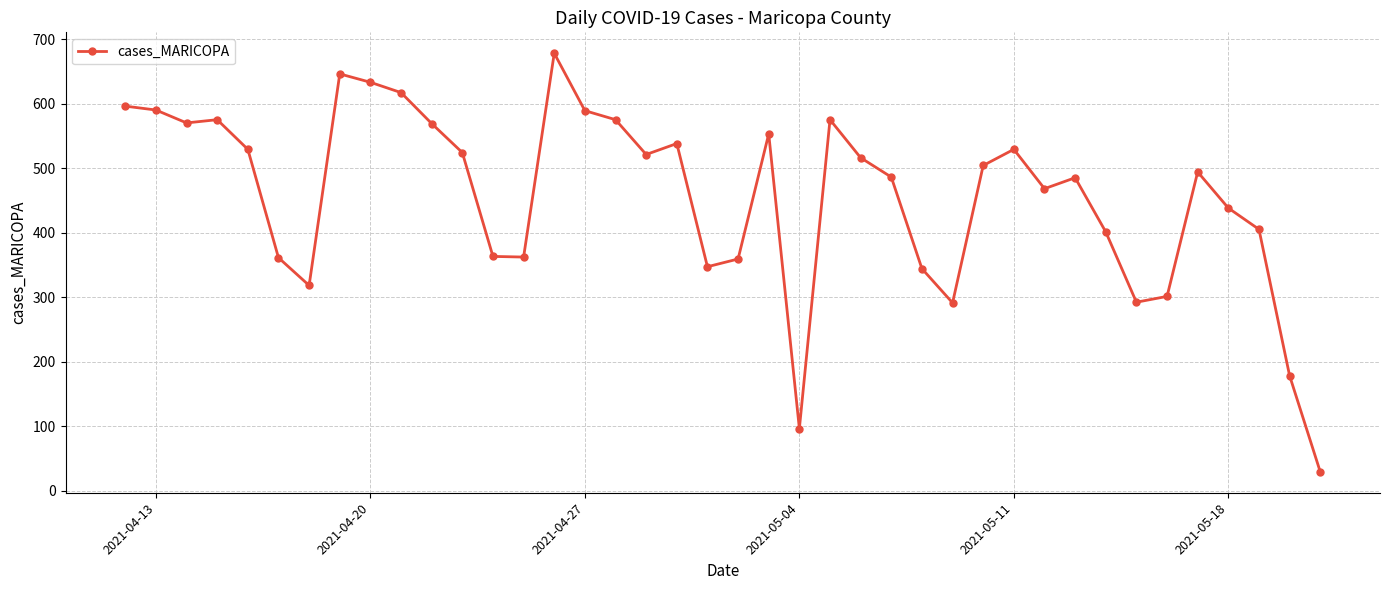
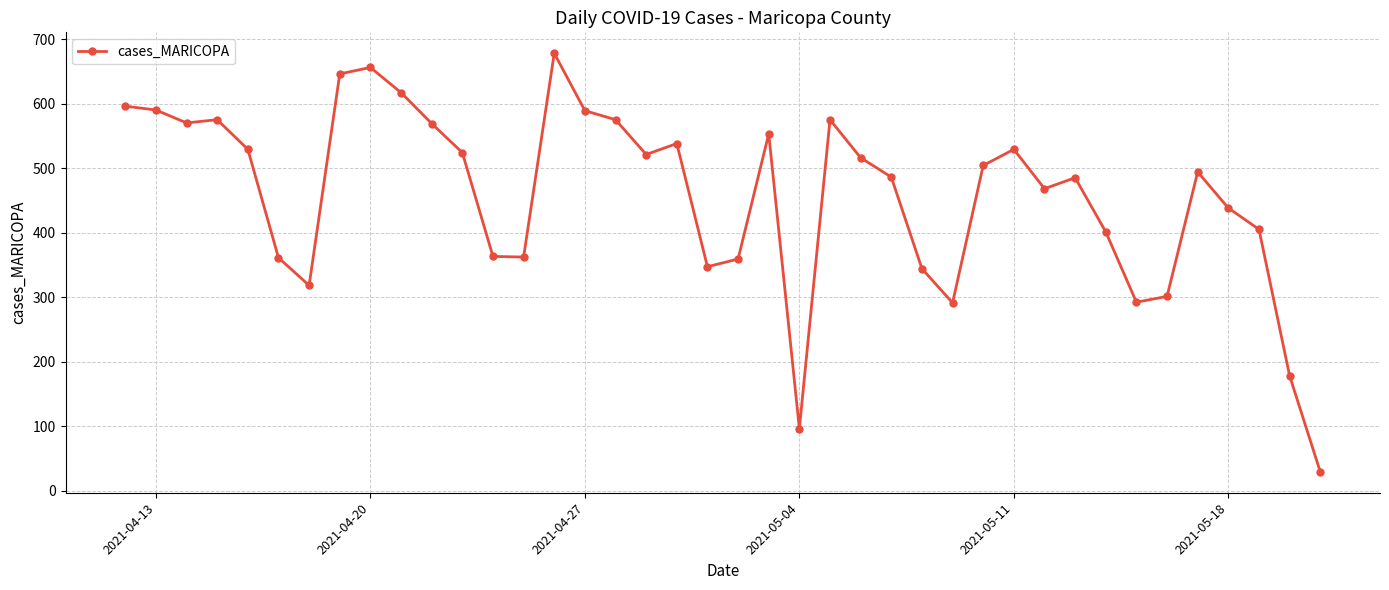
2021-04-20: 630 -> 660
